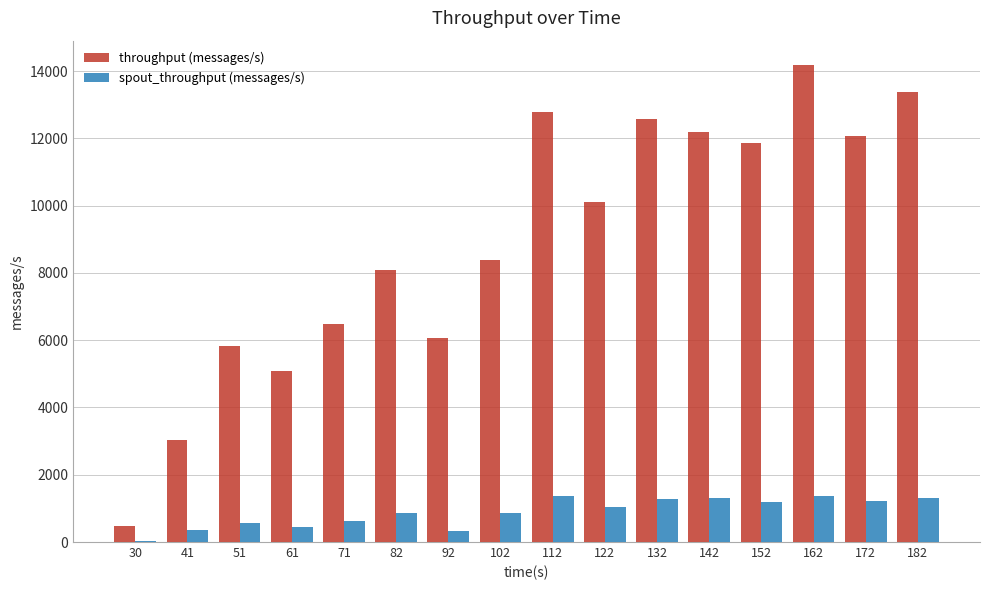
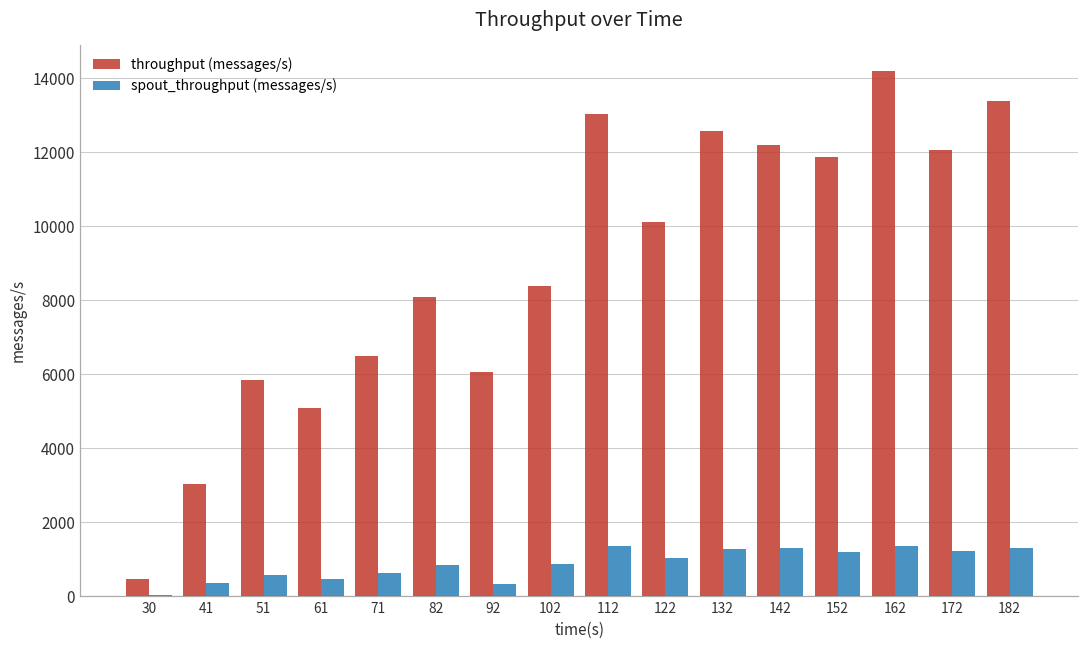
throughput (messages/s), 112: 12800 -> 13000
